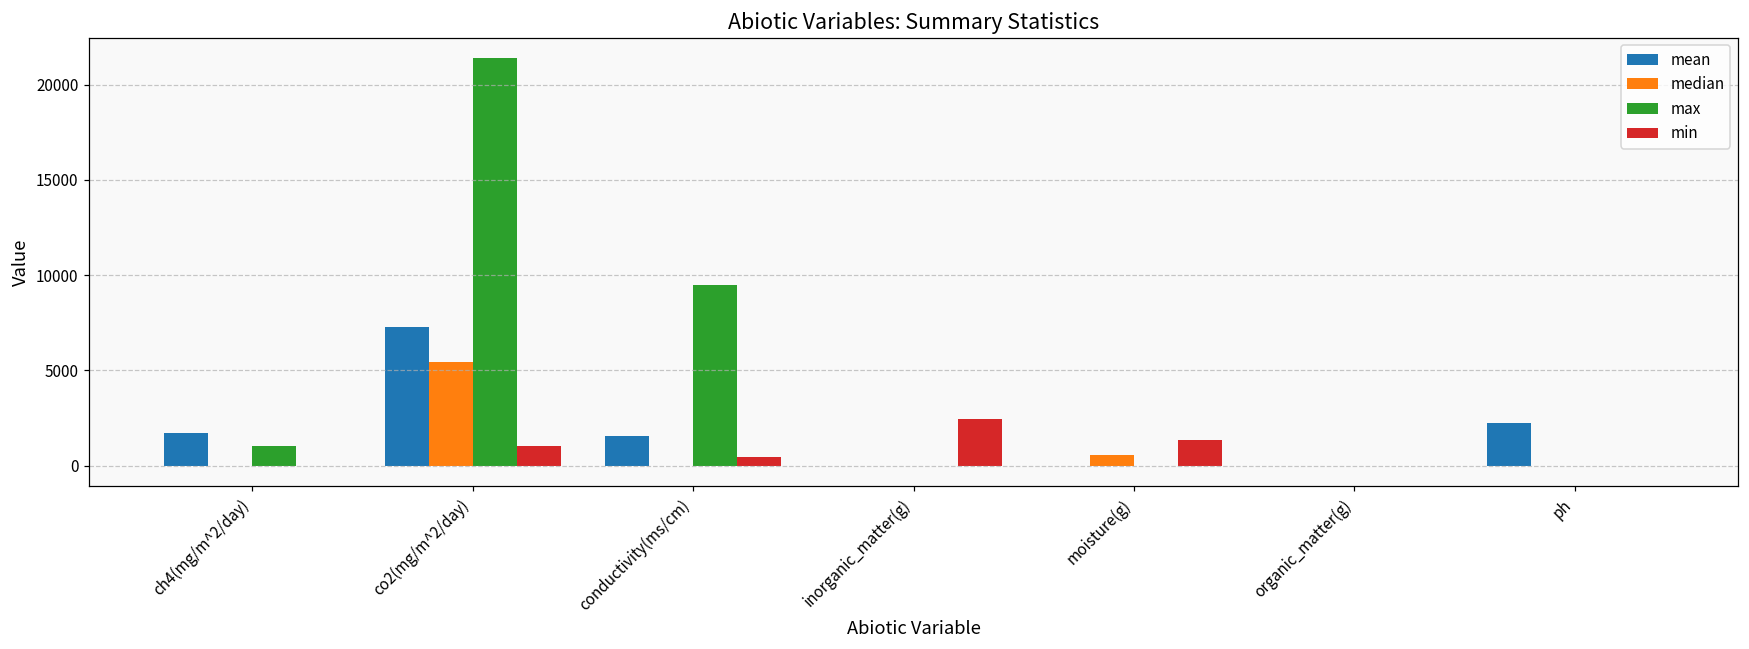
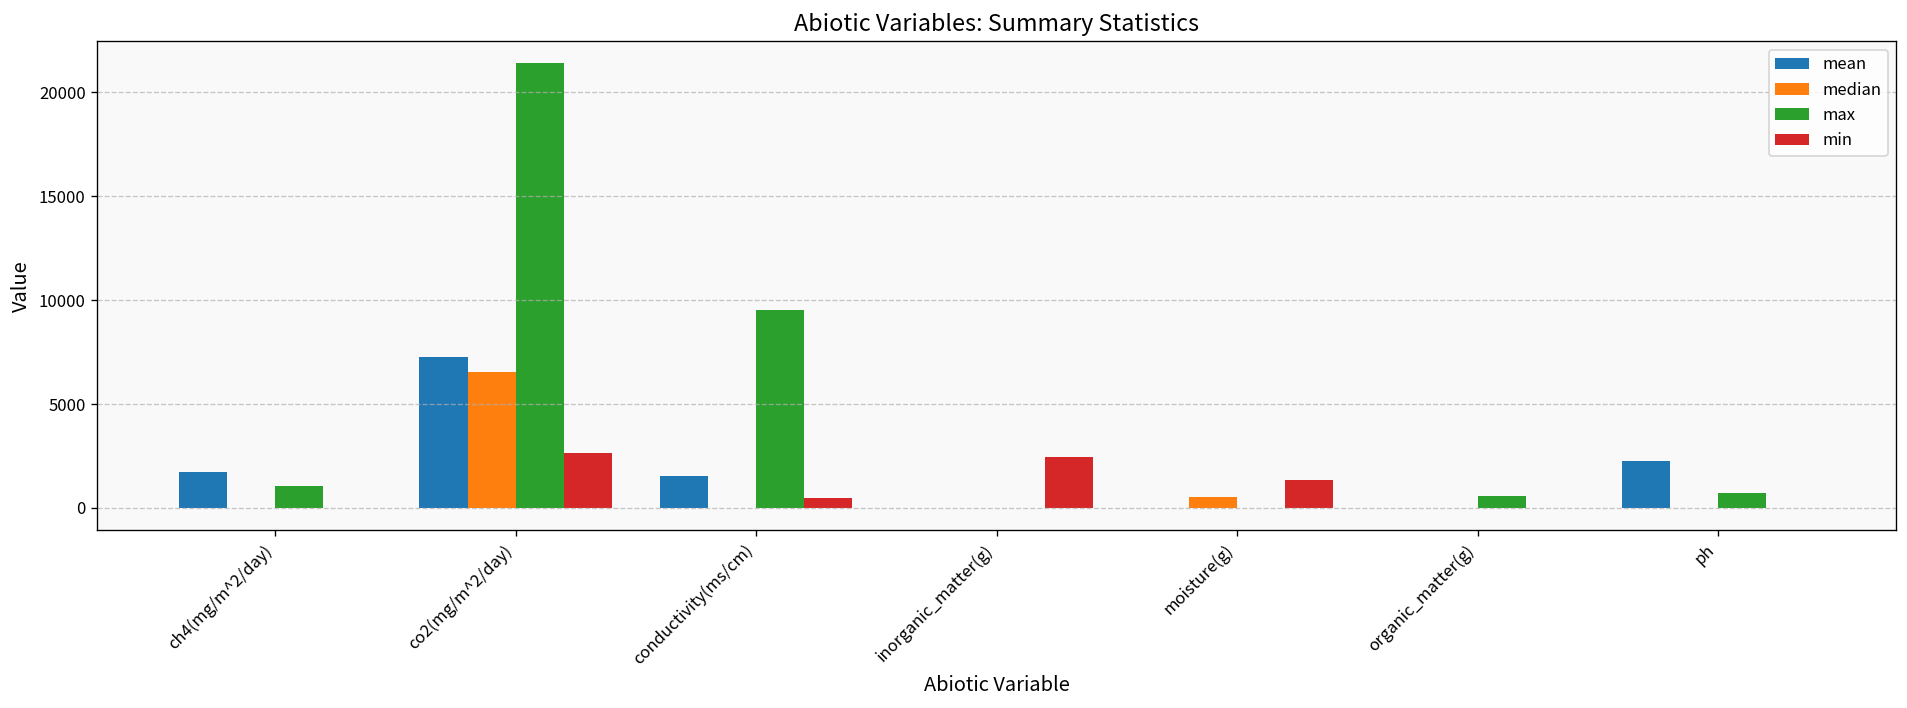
median, co2(mg/m^2/day): 5400 -> 6600
min, co2(mg/m^2/day): 1100 -> 2600
max, organic_matter(g): 0 -> 600
max, ph: 0 -> 700
